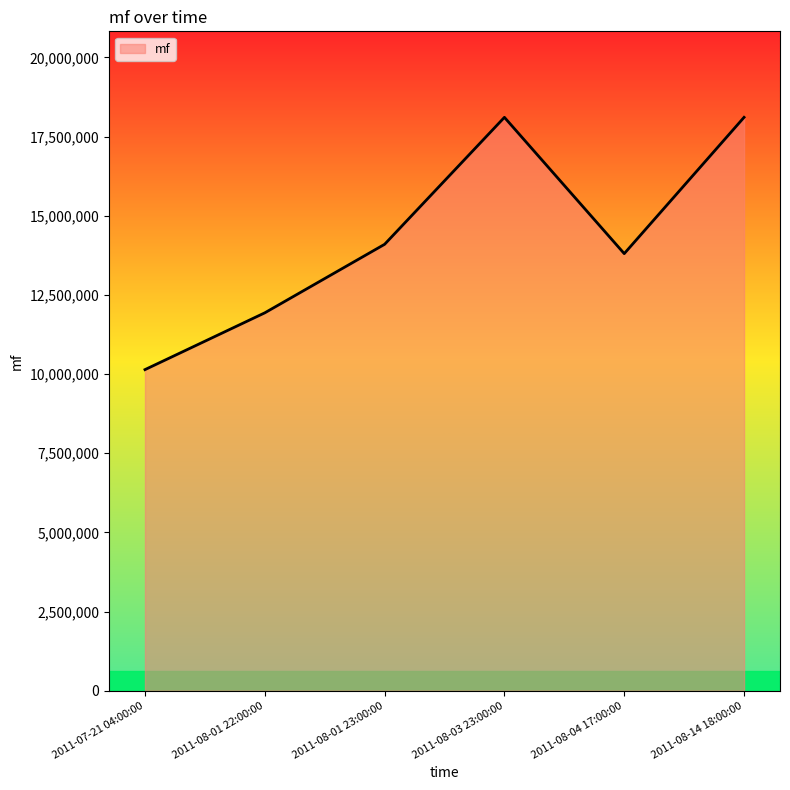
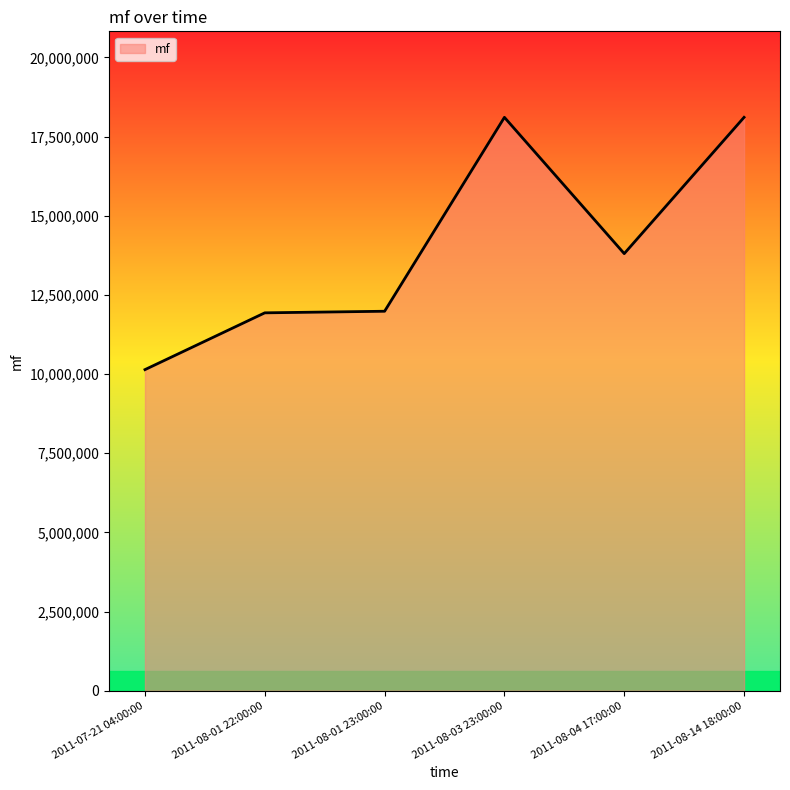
2011-08-01 23:00:00: 14,100,000 -> 12,000,000
